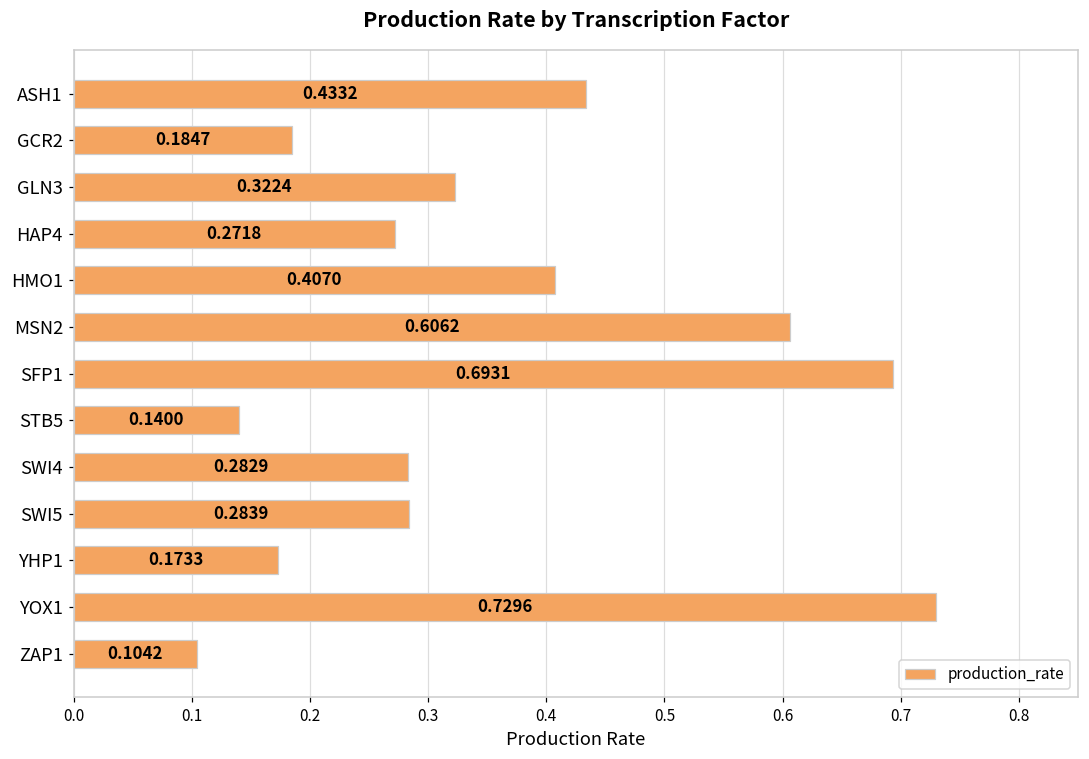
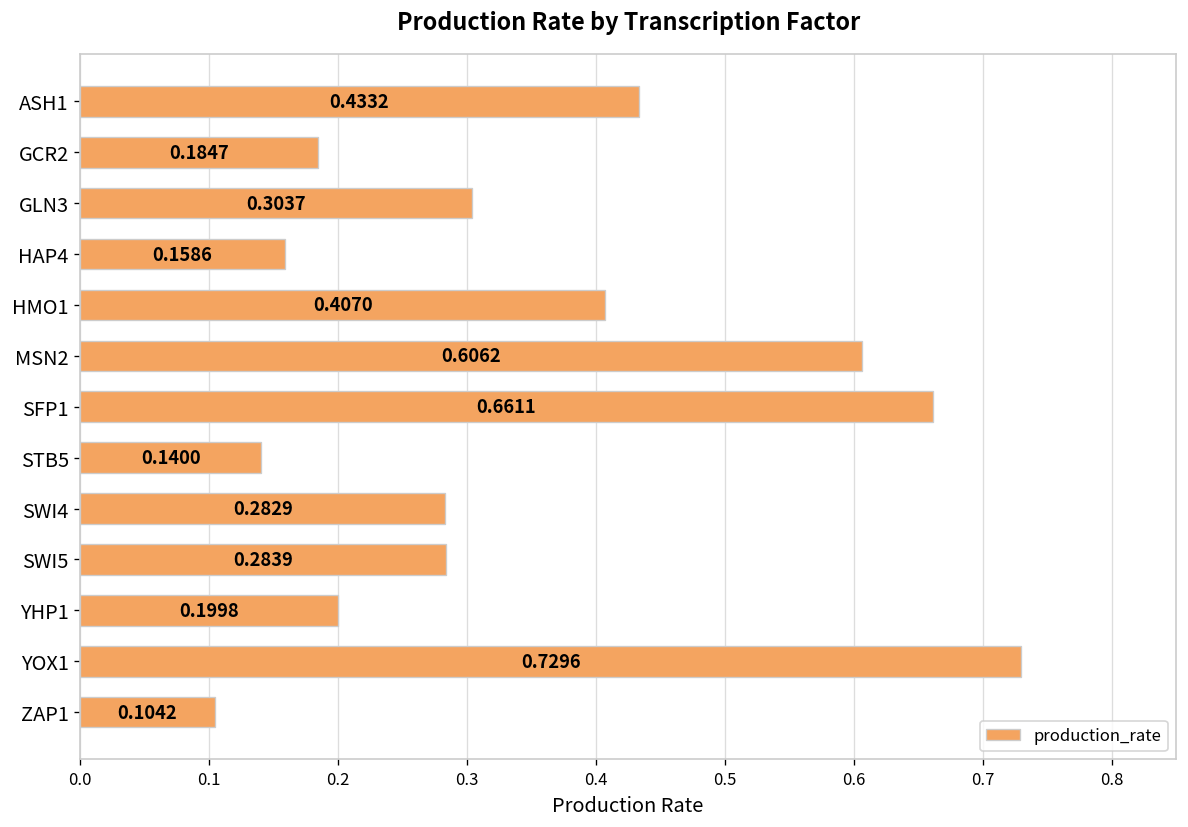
GLN3: 0.3224 -> 0.3037
HAP4: 0.2718 -> 0.1586
SFP1: 0.6931 -> 0.6611
YHP1: 0.1733 -> 0.1998
